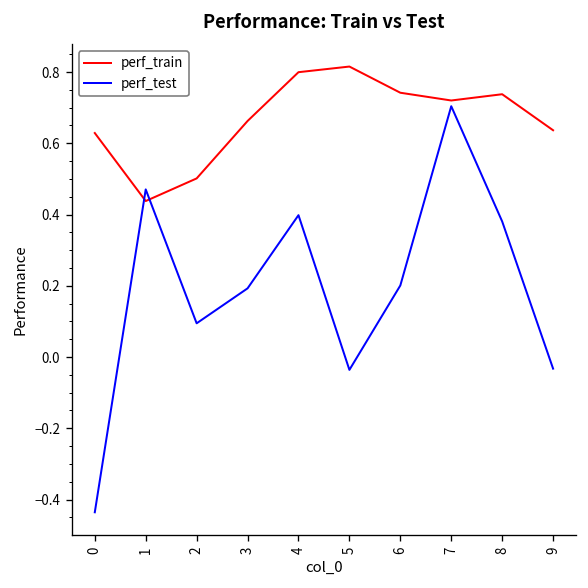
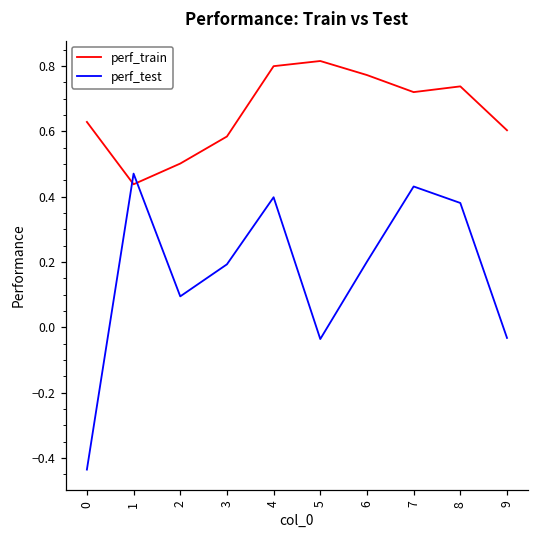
perf_train, 3: 0.66 -> 0.58
perf_train, 6: 0.74 -> 0.77
perf_test, 7: 0.70 -> 0.43
perf_train, 9: 0.64 -> 0.60
